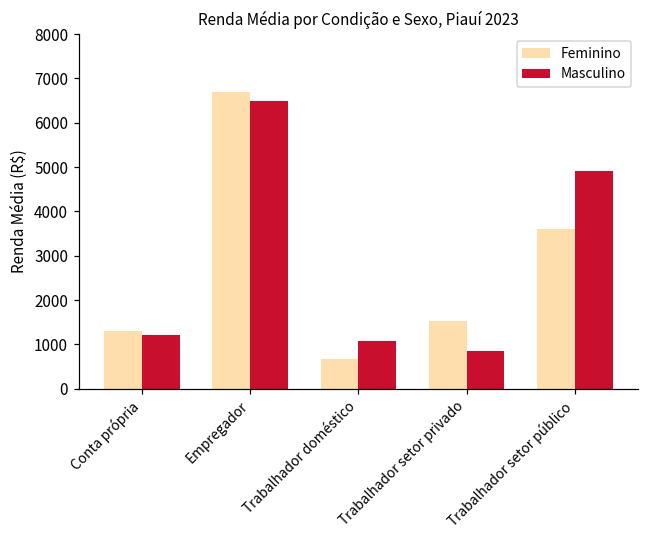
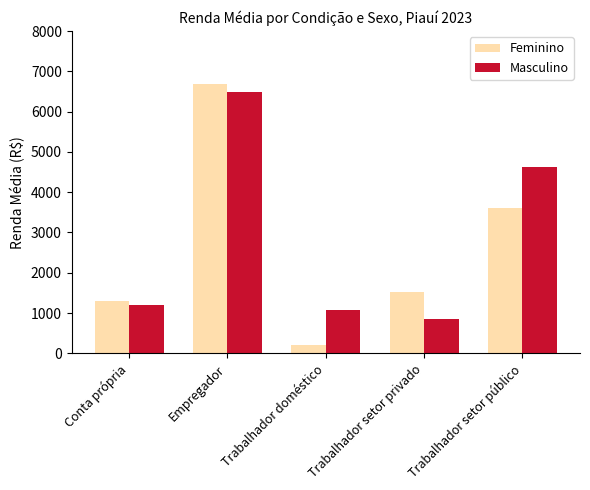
Feminino, Trabalhador doméstico: 700 -> 200
Masculino, Trabalhador setor público: 4900 -> 4600
